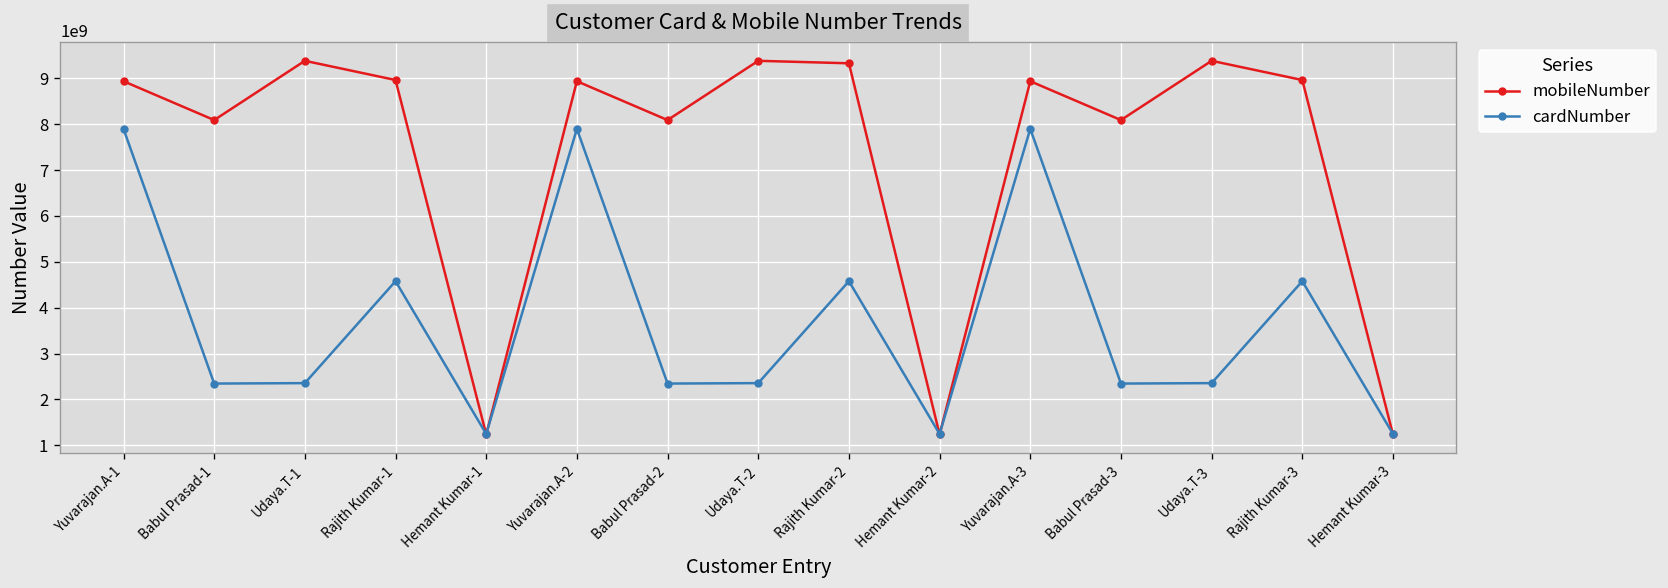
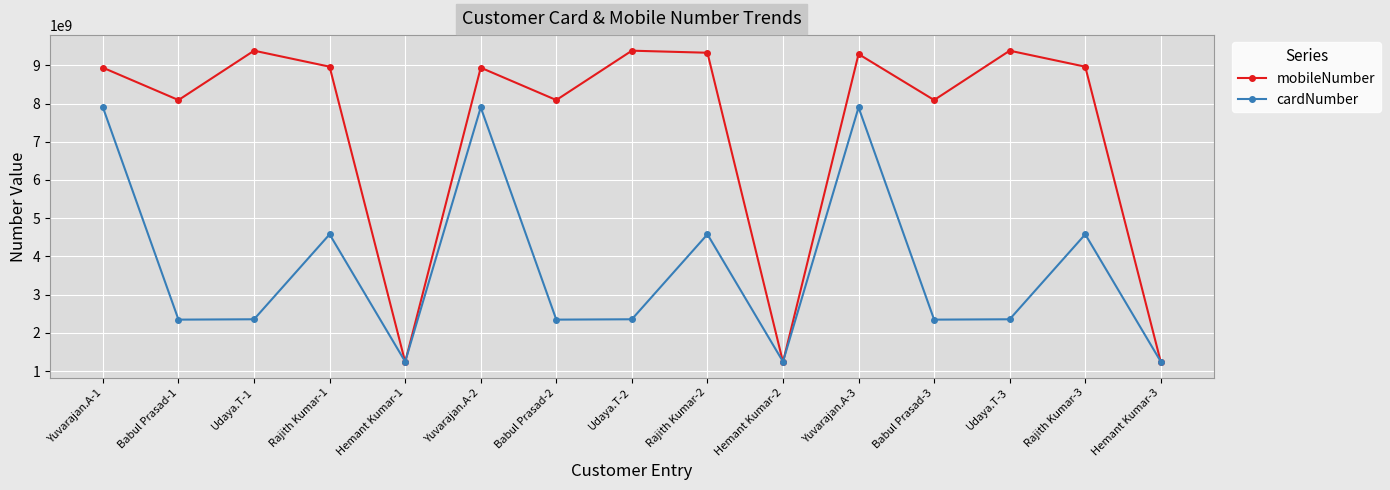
mobileNumber, Yuvarajan.A-3: 8900000000 -> 9300000000
